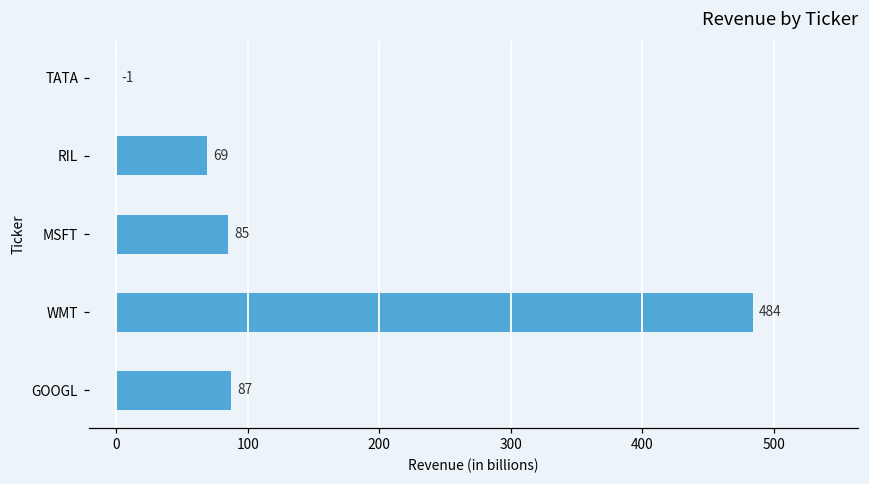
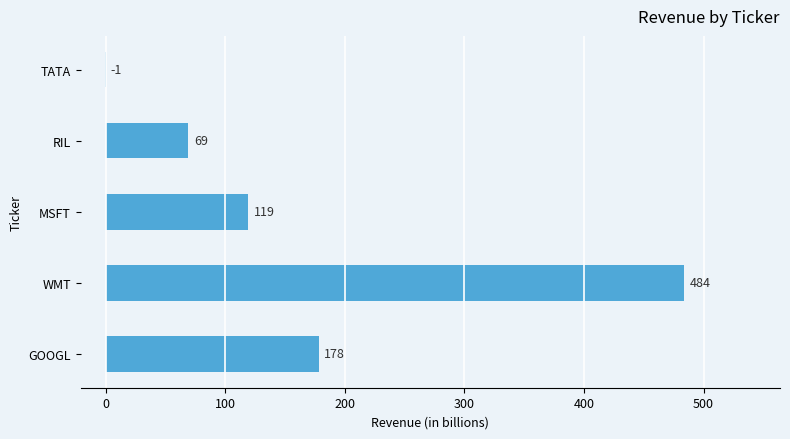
MSFT: 85 -> 119
GOOGL: 87 -> 178
